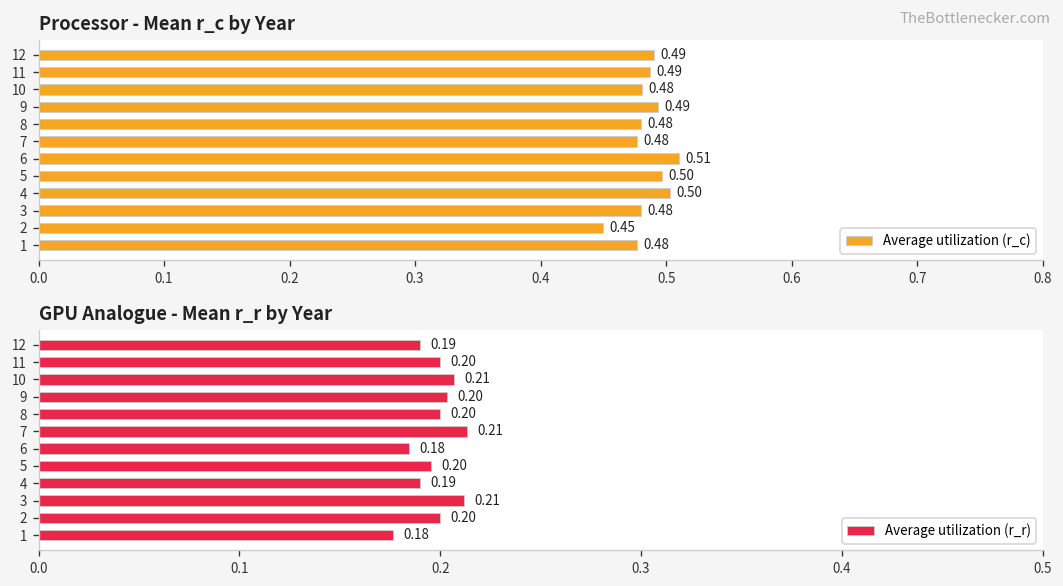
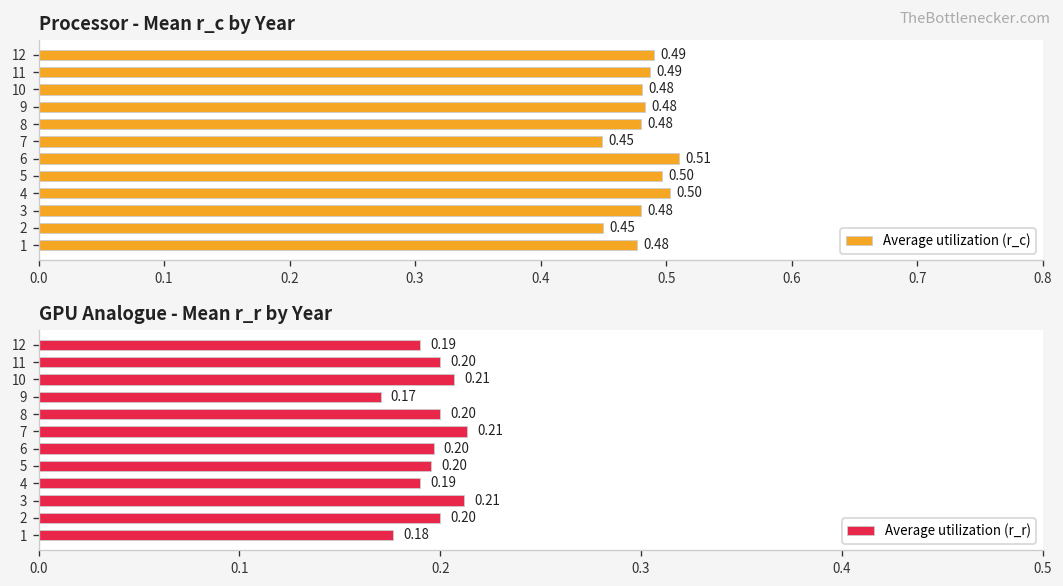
Processor - Mean r_c by Year, 9: 0.49 -> 0.48
Processor - Mean r_c by Year, 7: 0.48 -> 0.45
GPU Analogue - Mean r_r by Year, 9: 0.20 -> 0.17
GPU Analogue - Mean r_r by Year, 6: 0.18 -> 0.20
